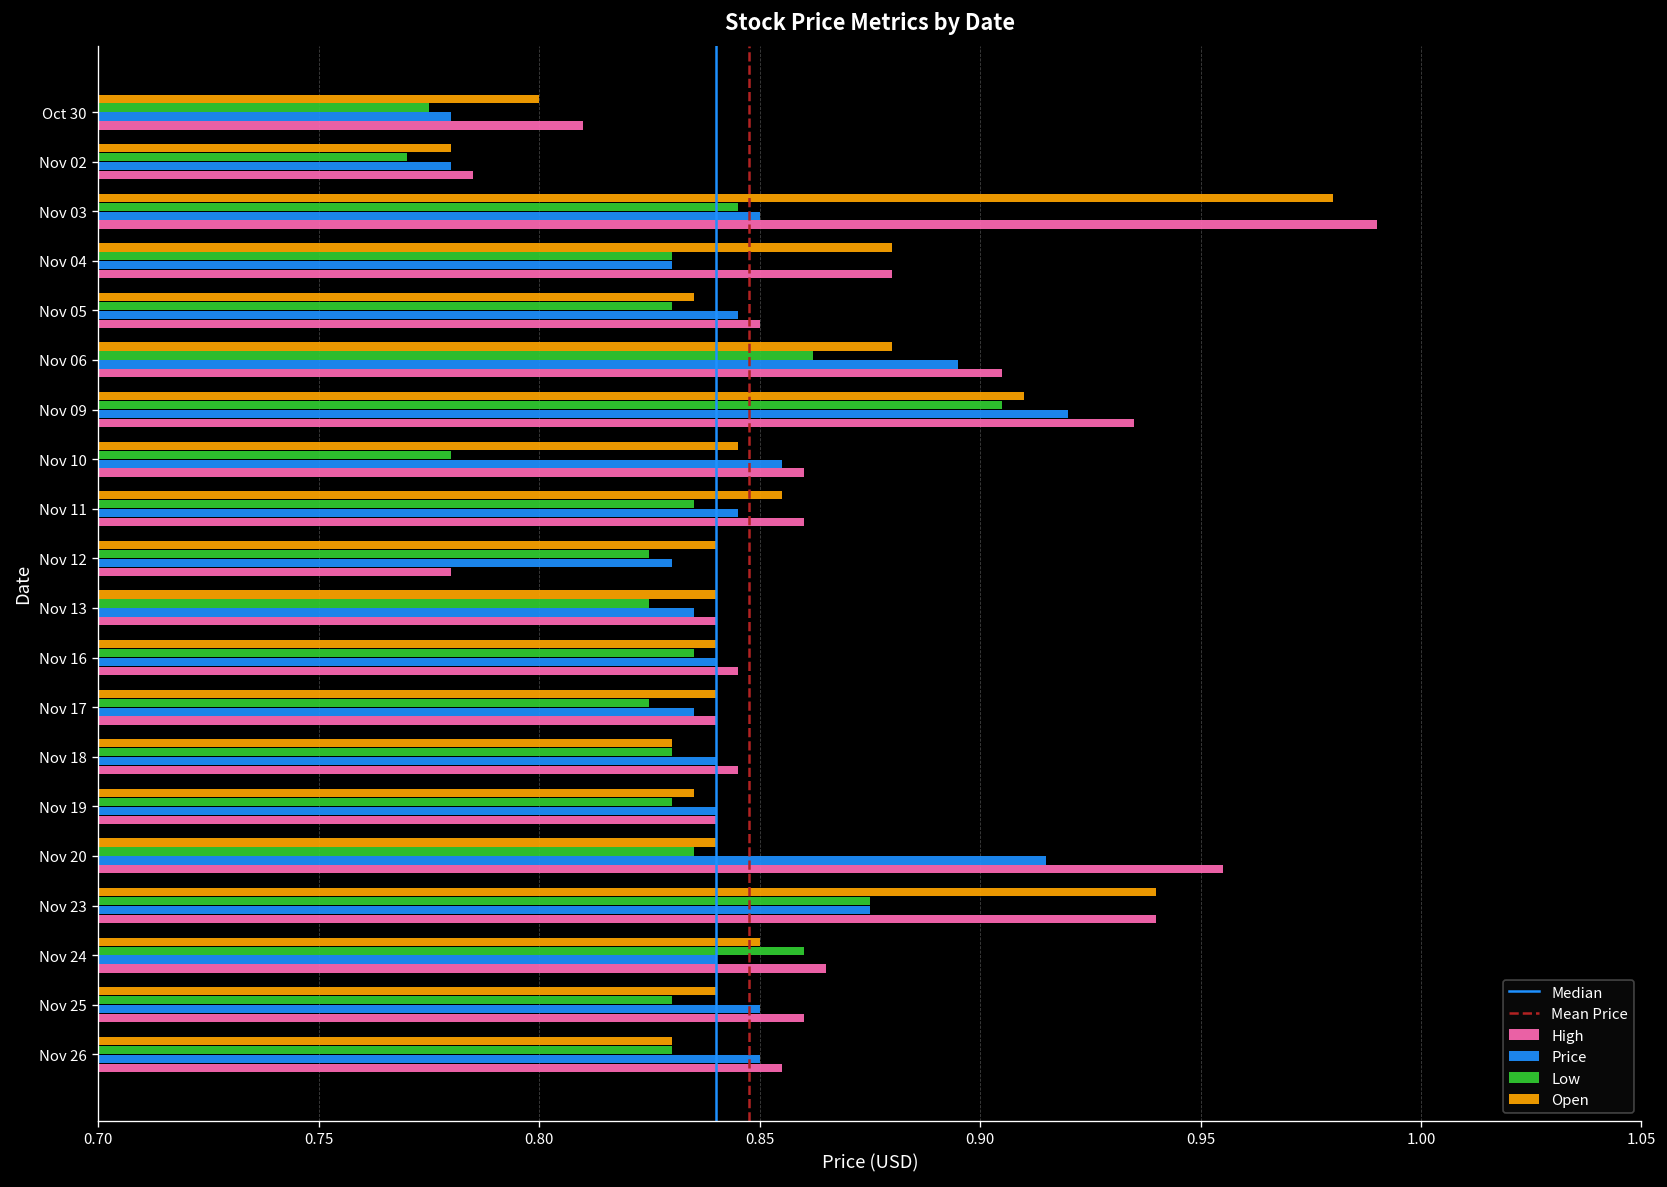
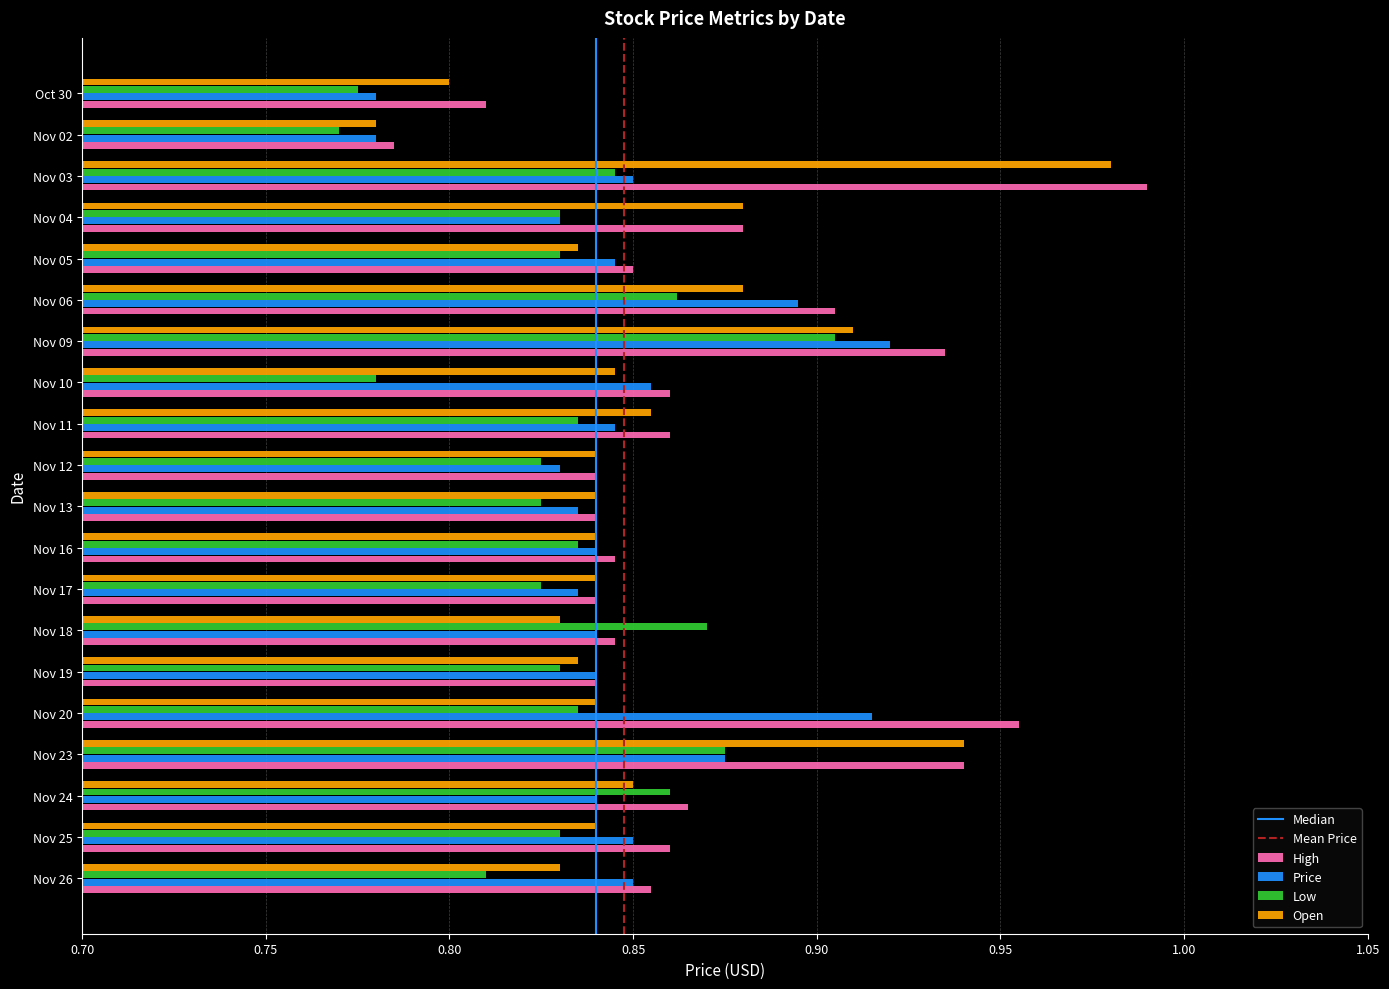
High, Nov 12: 0.78 -> 0.84
Low, Nov 18: 0.83 -> 0.87
Low, Nov 26: 0.83 -> 0.81
